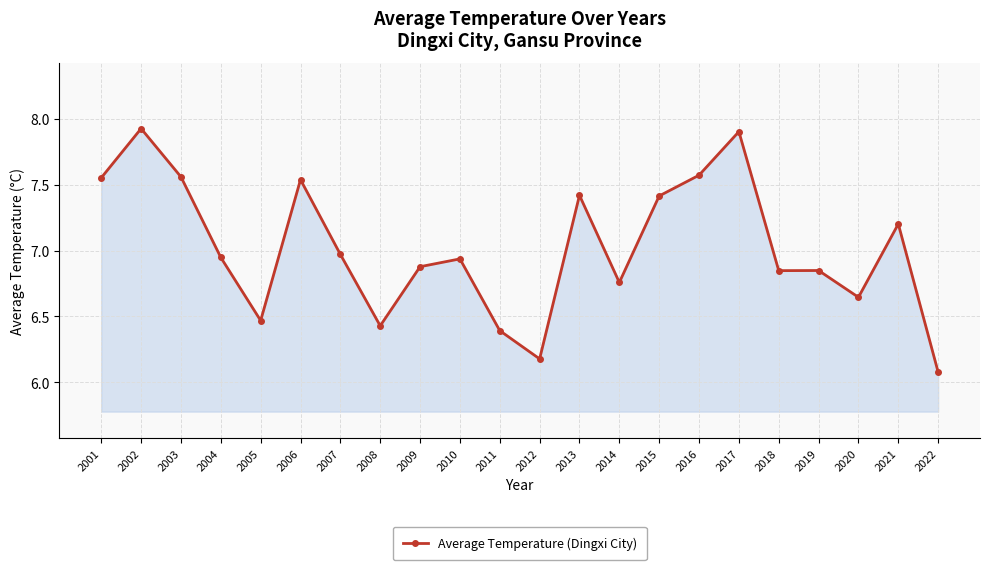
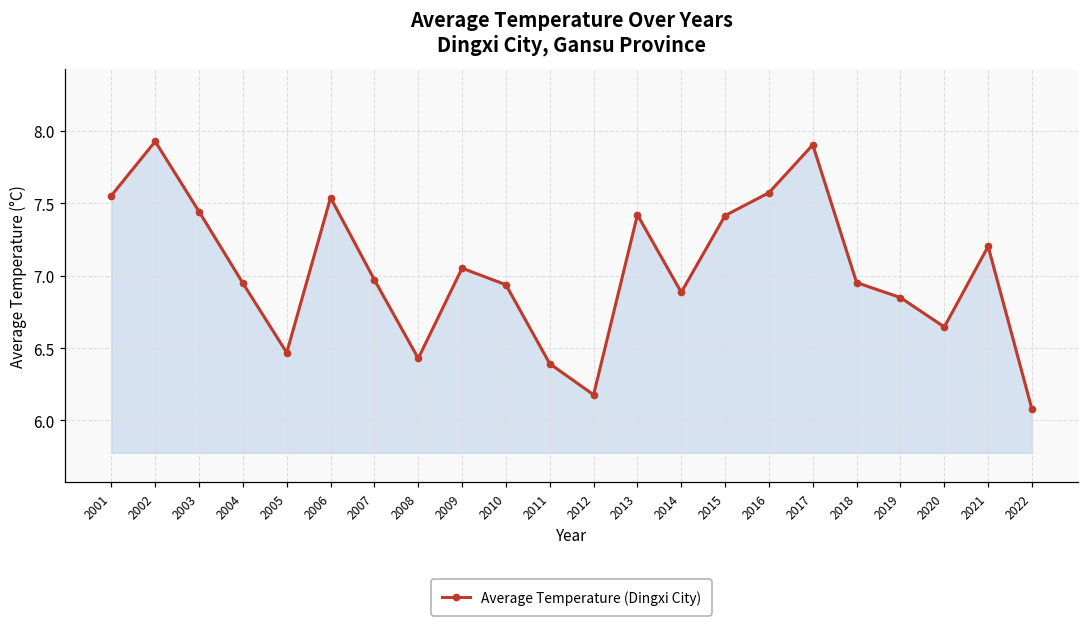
2003: 7.56 -> 7.44
2009: 6.88 -> 7.05
2014: 6.76 -> 6.88
2018: 6.85 -> 6.95
